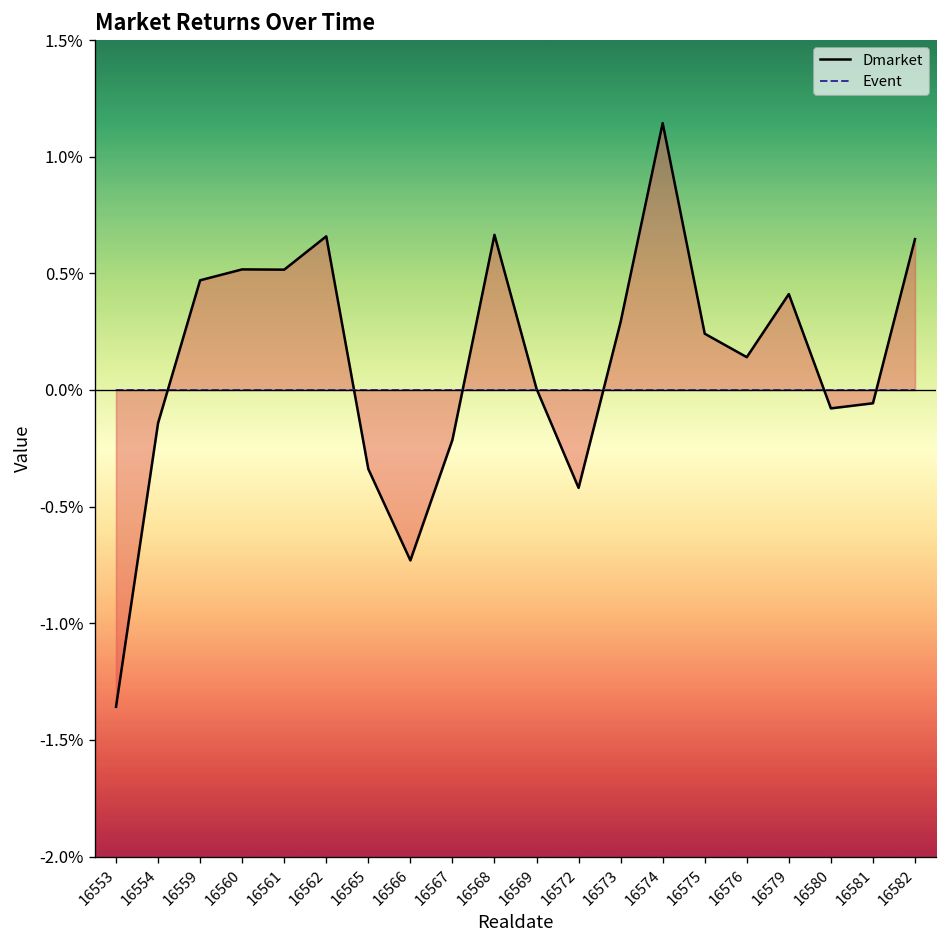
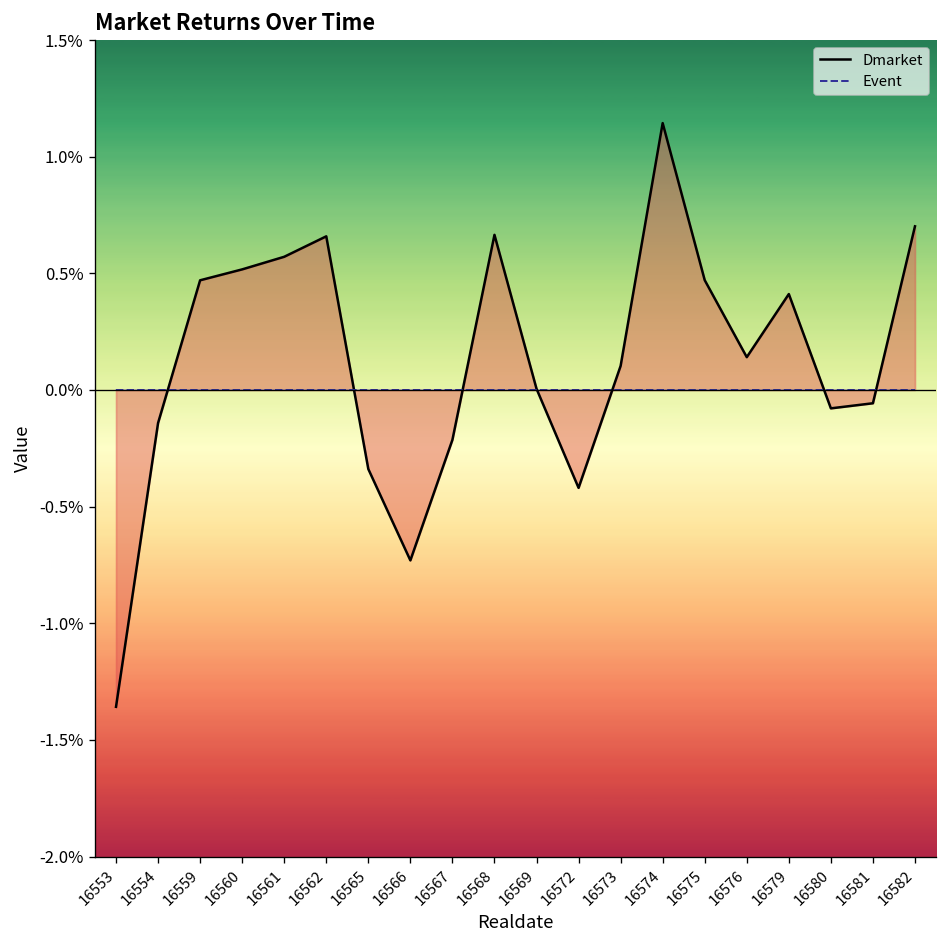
Dmarket, 16561: 0.52% -> 0.57%
Dmarket, 16573: 0.29% -> 0.10%
Dmarket, 16575: 0.24% -> 0.47%
Dmarket, 16582: 0.65% -> 0.70%
